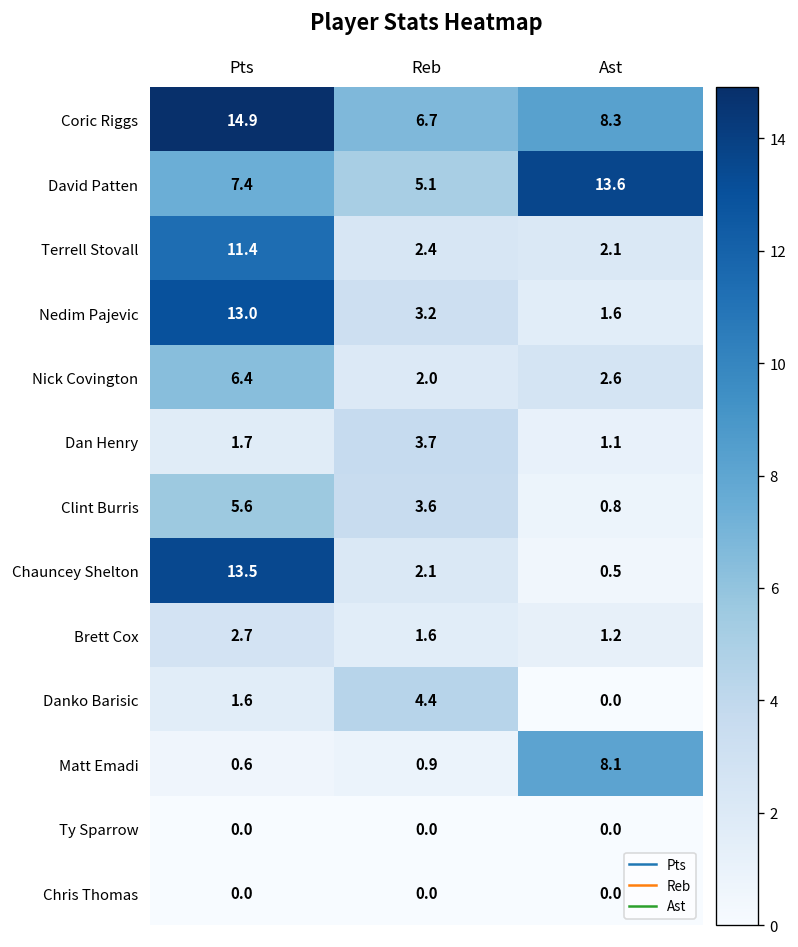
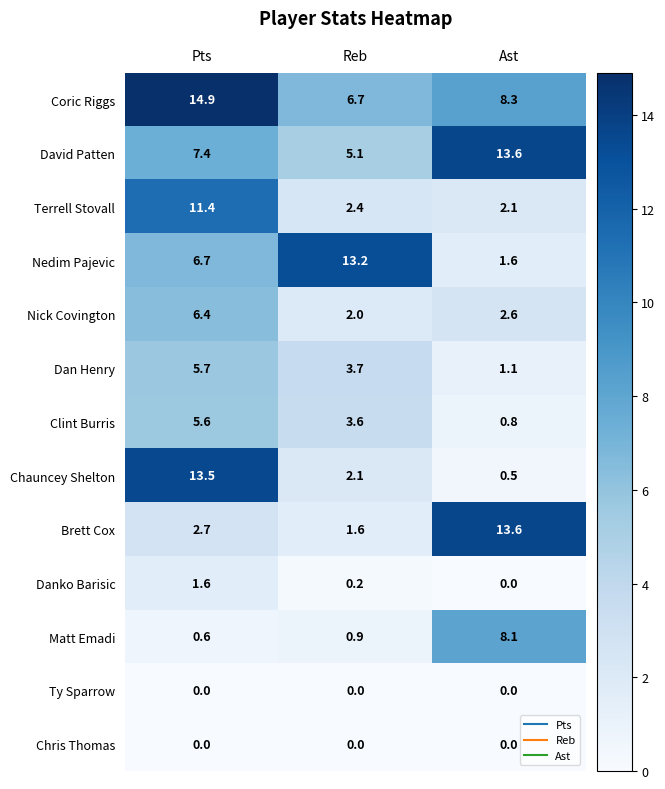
Nedim Pajevic, Pts: 13.0 -> 6.7
Nedim Pajevic, Reb: 3.2 -> 13.2
Dan Henry, Pts: 1.7 -> 5.7
Brett Cox, Ast: 1.2 -> 13.6
Danko Barisic, Reb: 4.4 -> 0.2
